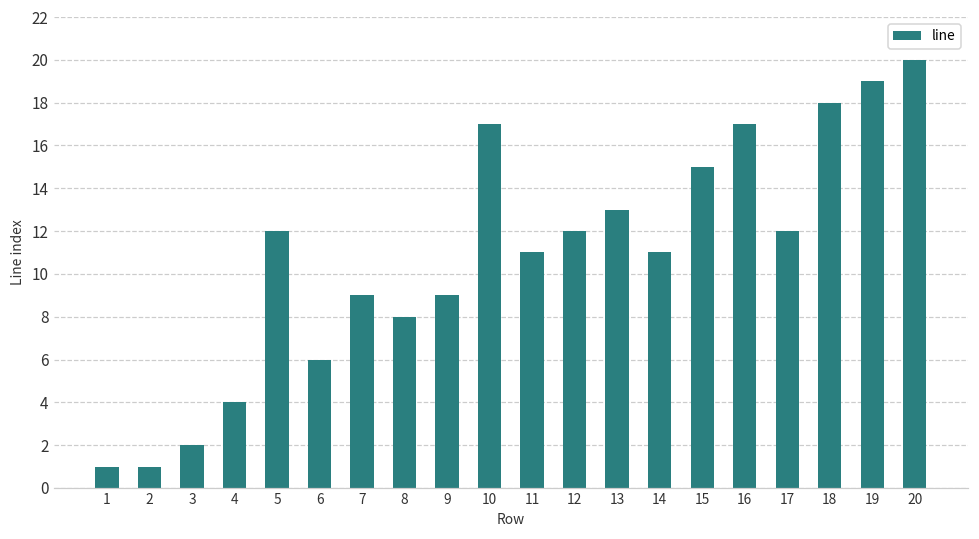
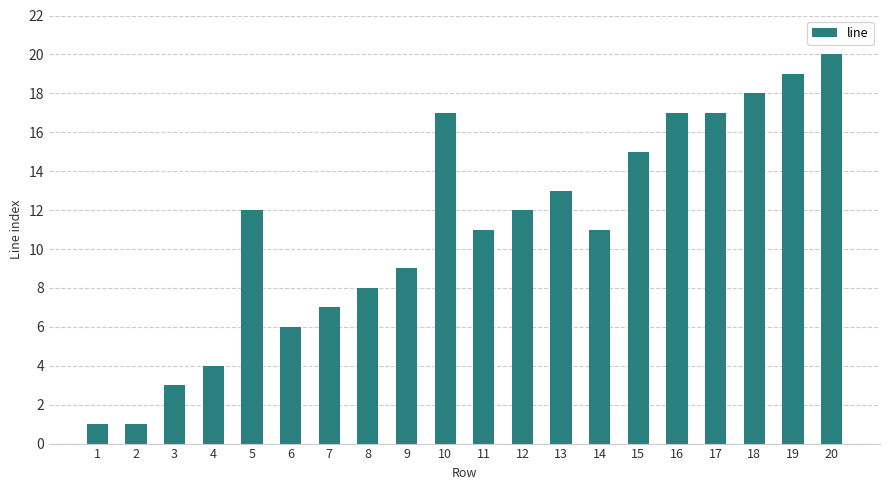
3: 2 -> 3
7: 9 -> 7
17: 12 -> 17
